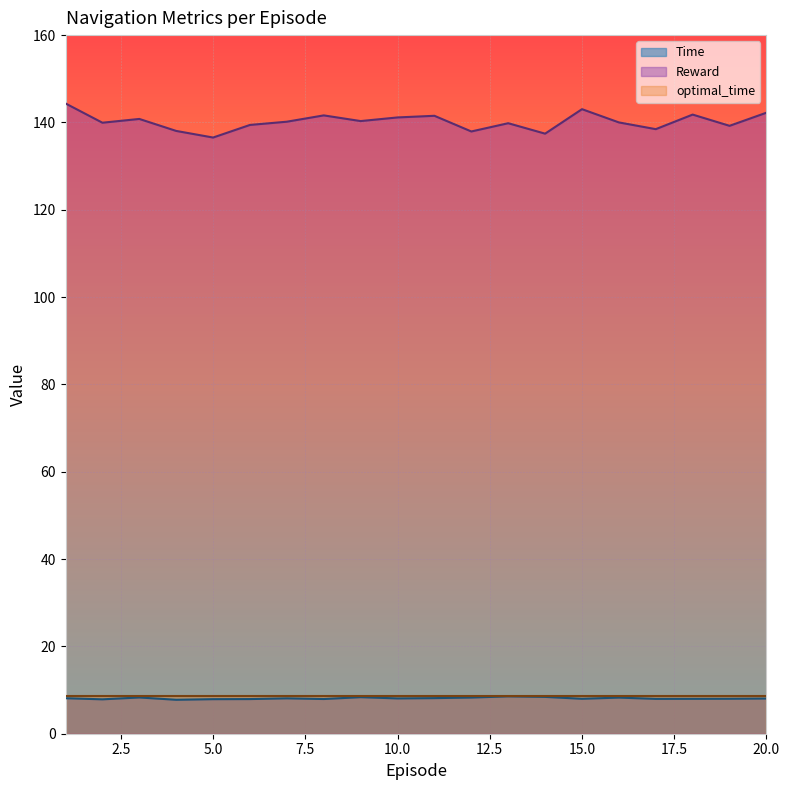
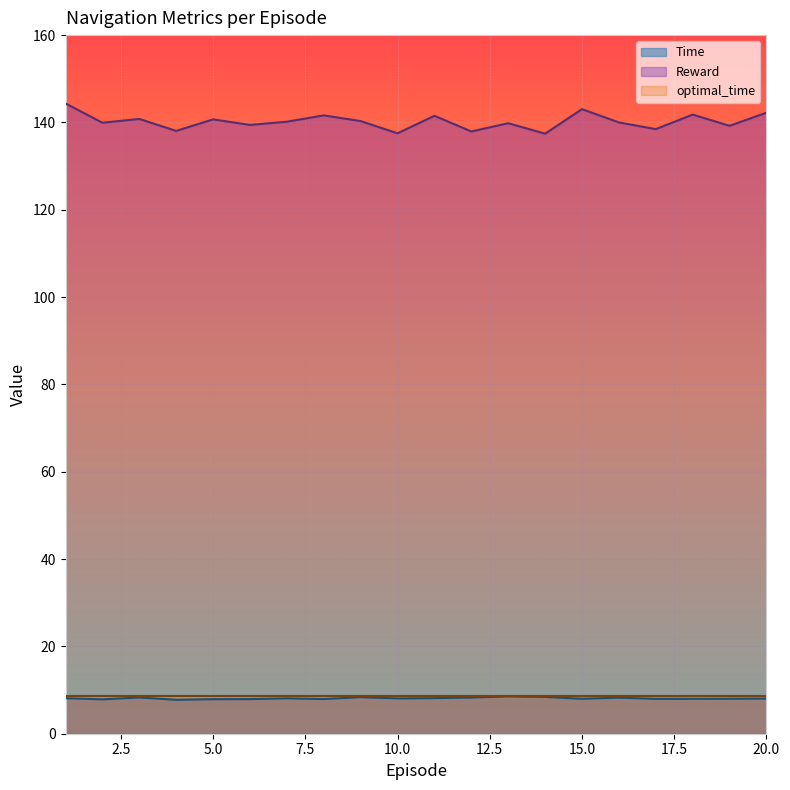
Reward, 5.0: 137 -> 141
Reward, 10.0: 141 -> 138
